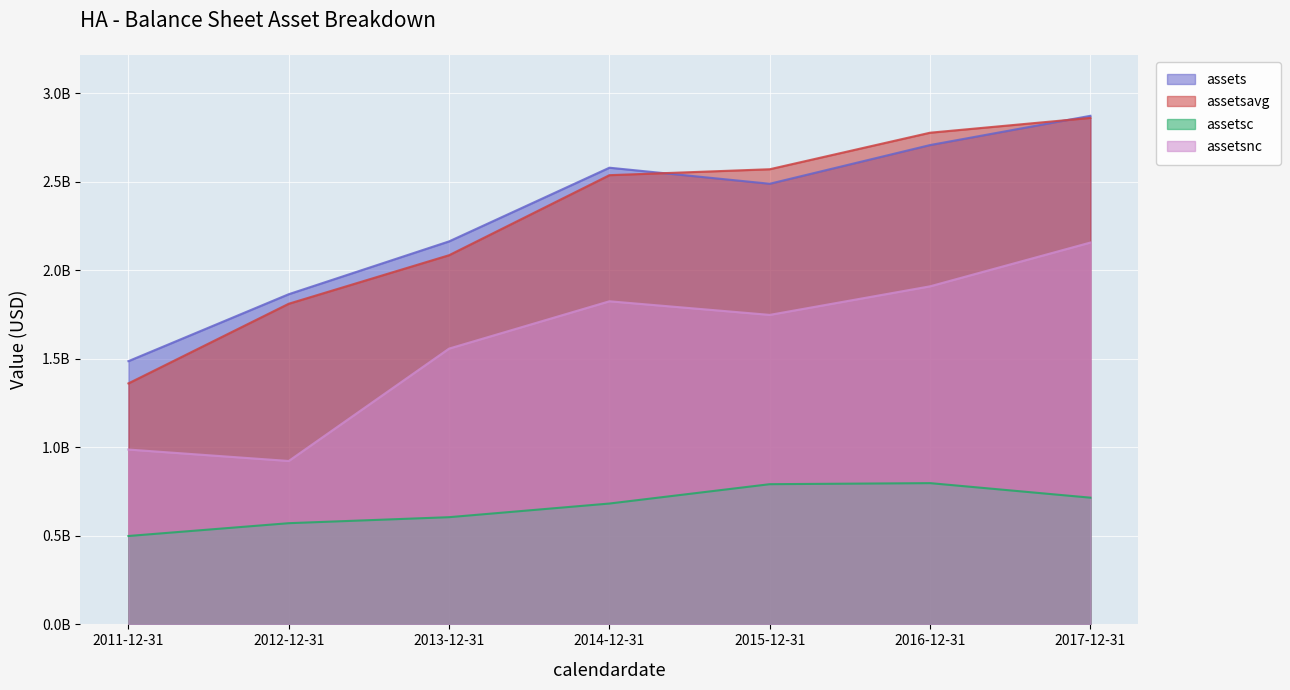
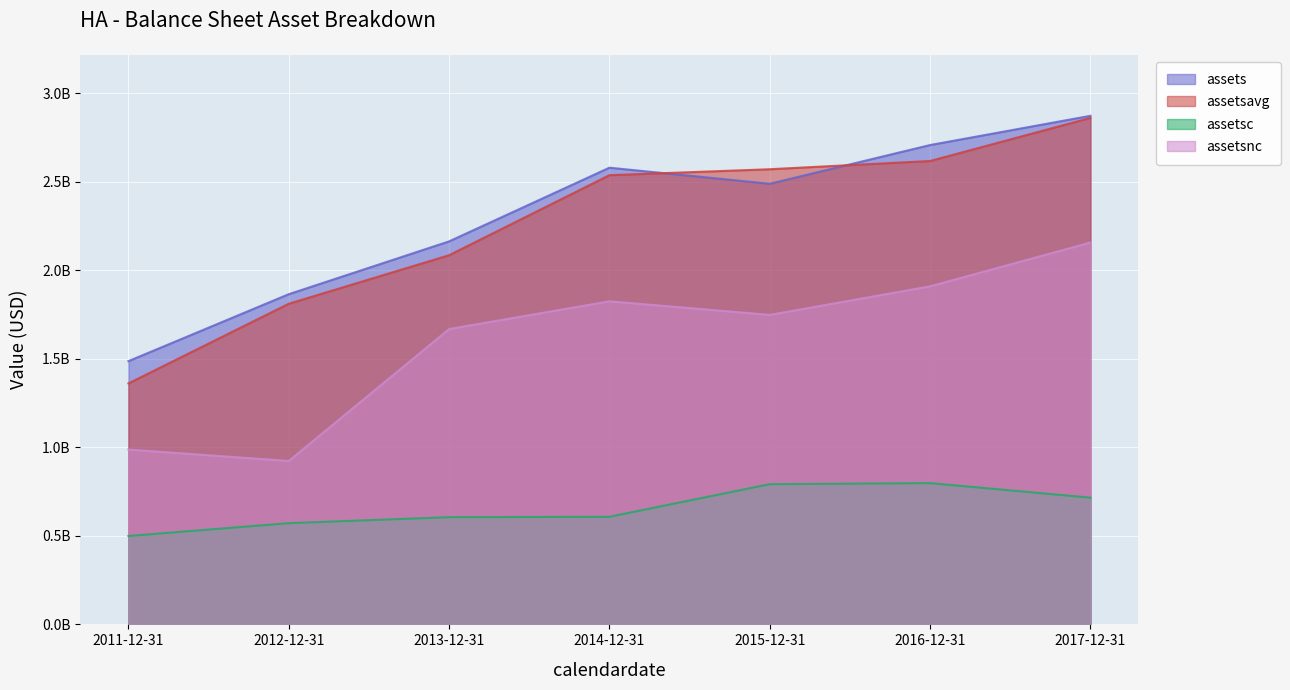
assetsnc, 2013-12-31: 1560000000 -> 1670000000
assetsc, 2014-12-31: 680000000 -> 610000000
assetsavg, 2016-12-31: 2780000000 -> 2620000000
